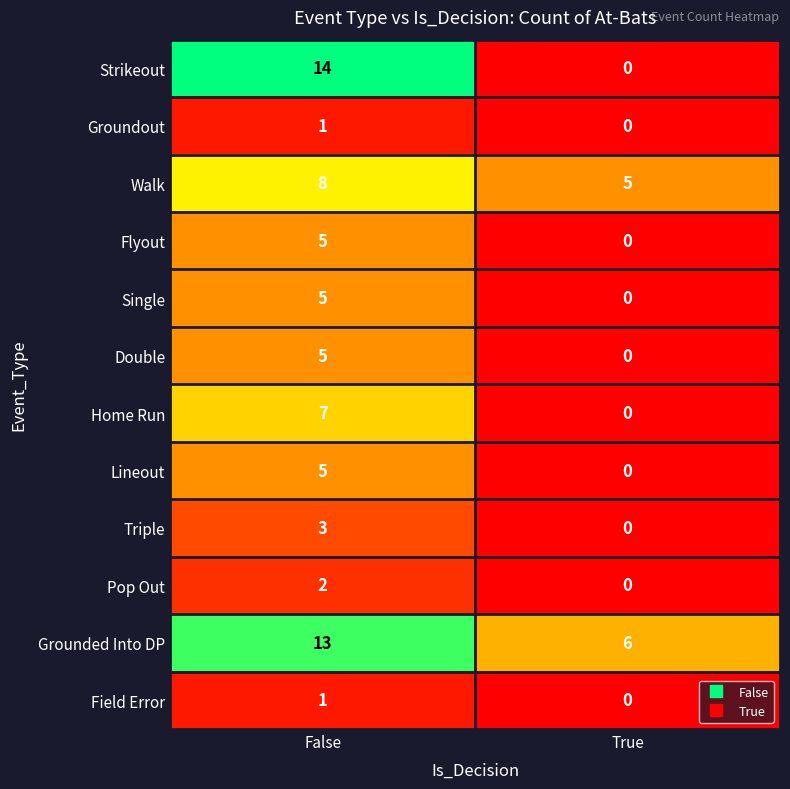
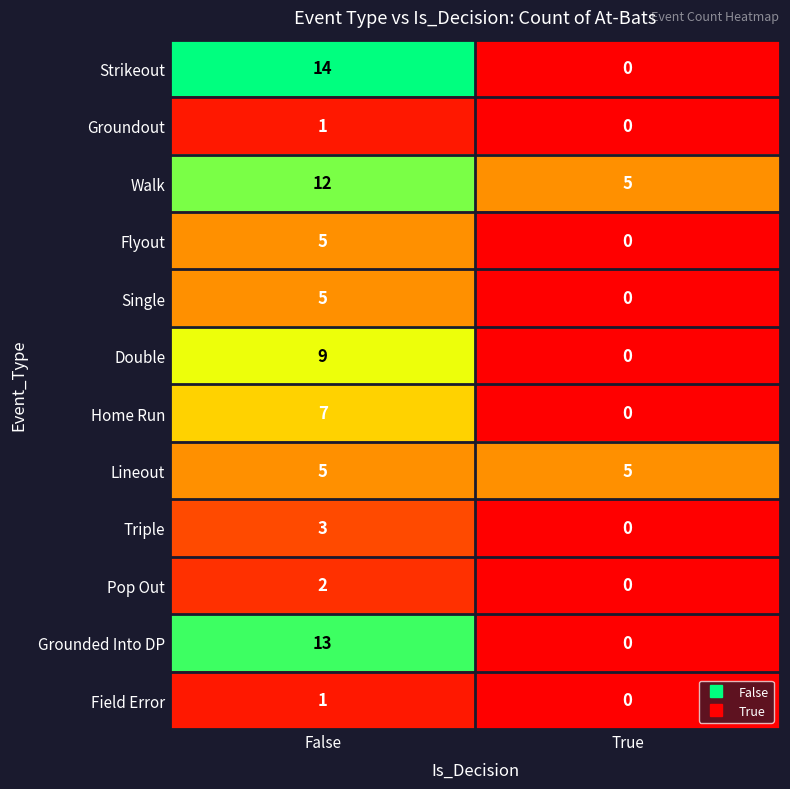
Walk, False: 8 -> 12
Double, False: 5 -> 9
Lineout, True: 0 -> 5
Grounded Into DP, True: 6 -> 0
